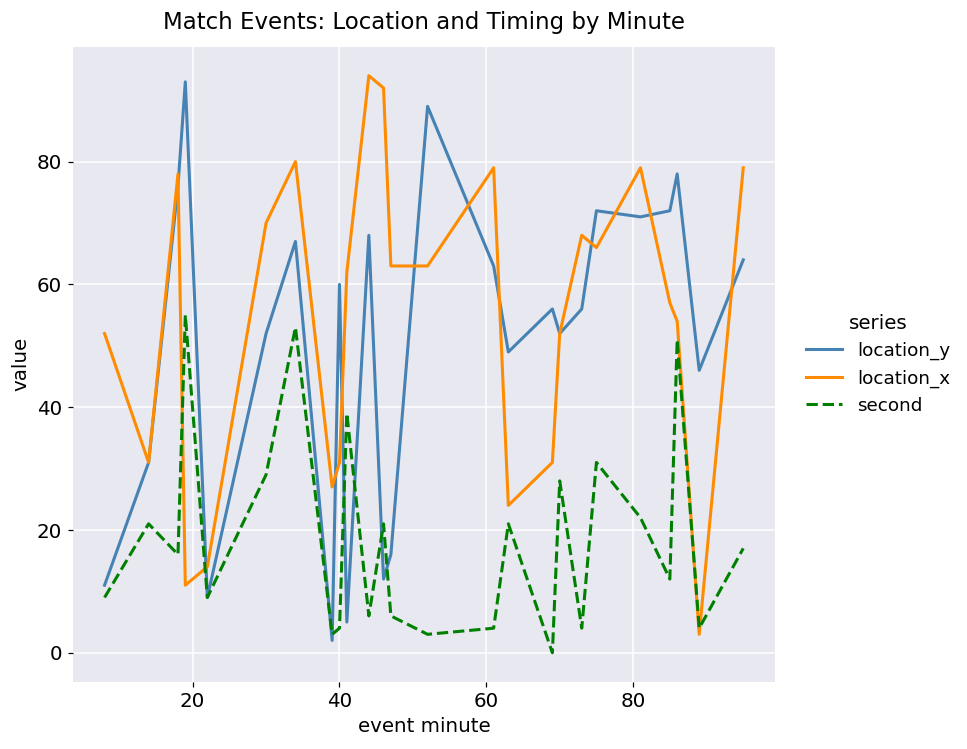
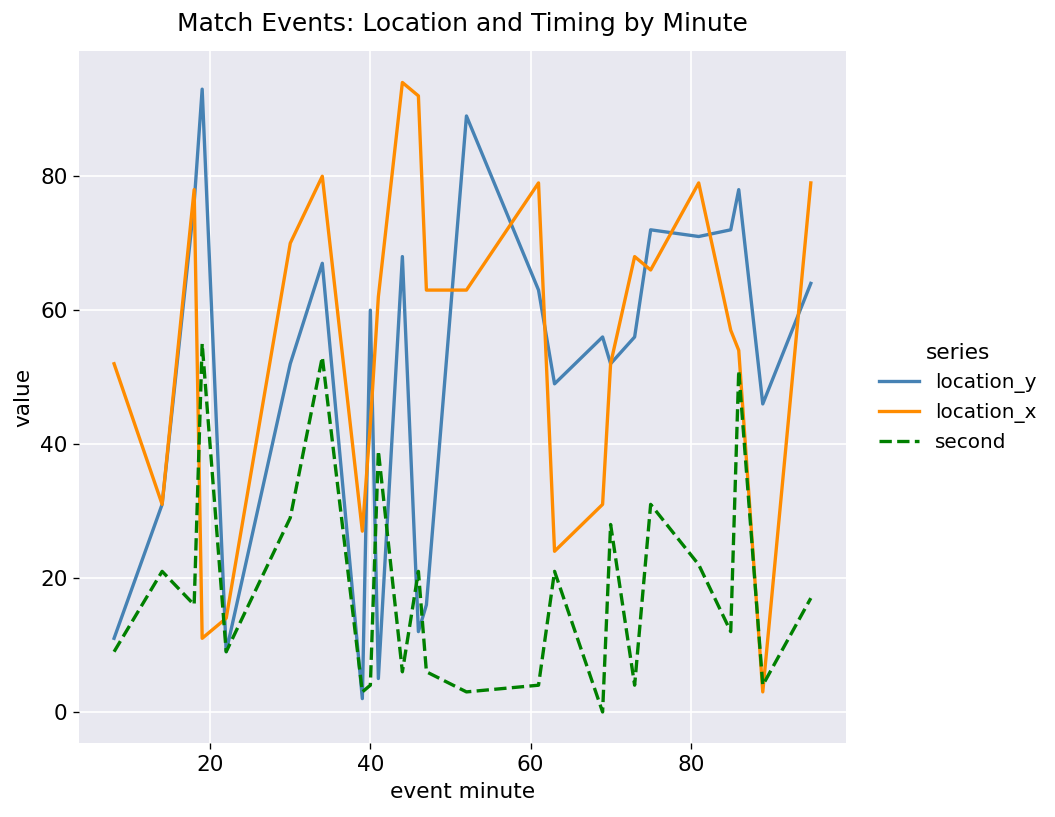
location_x, 40: 31 -> 43
